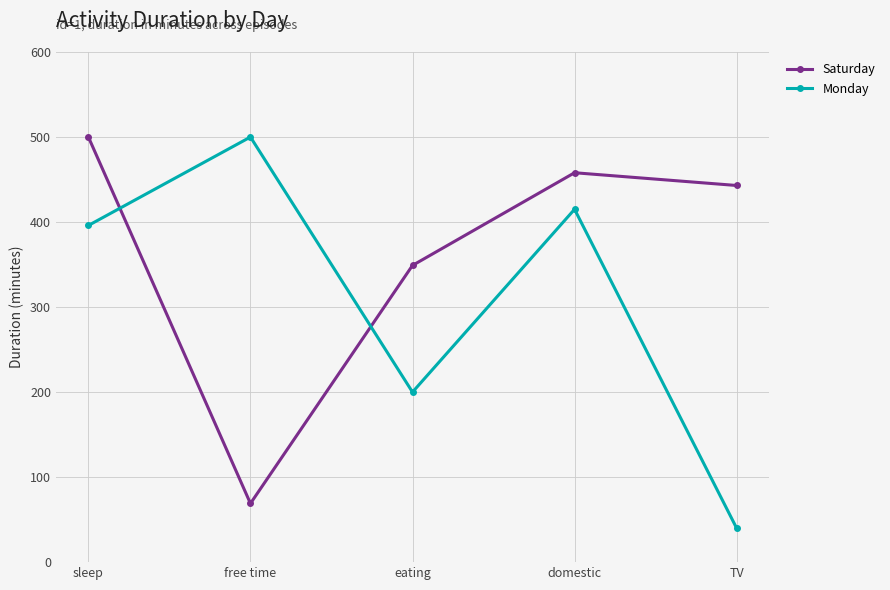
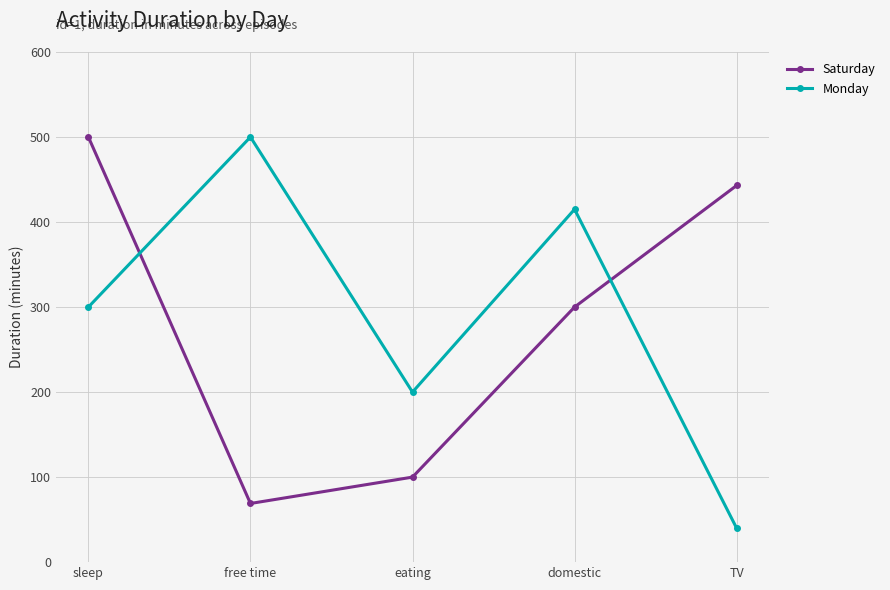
Monday, sleep: 400 -> 300
Saturday, eating: 350 -> 100
Saturday, domestic: 460 -> 300
